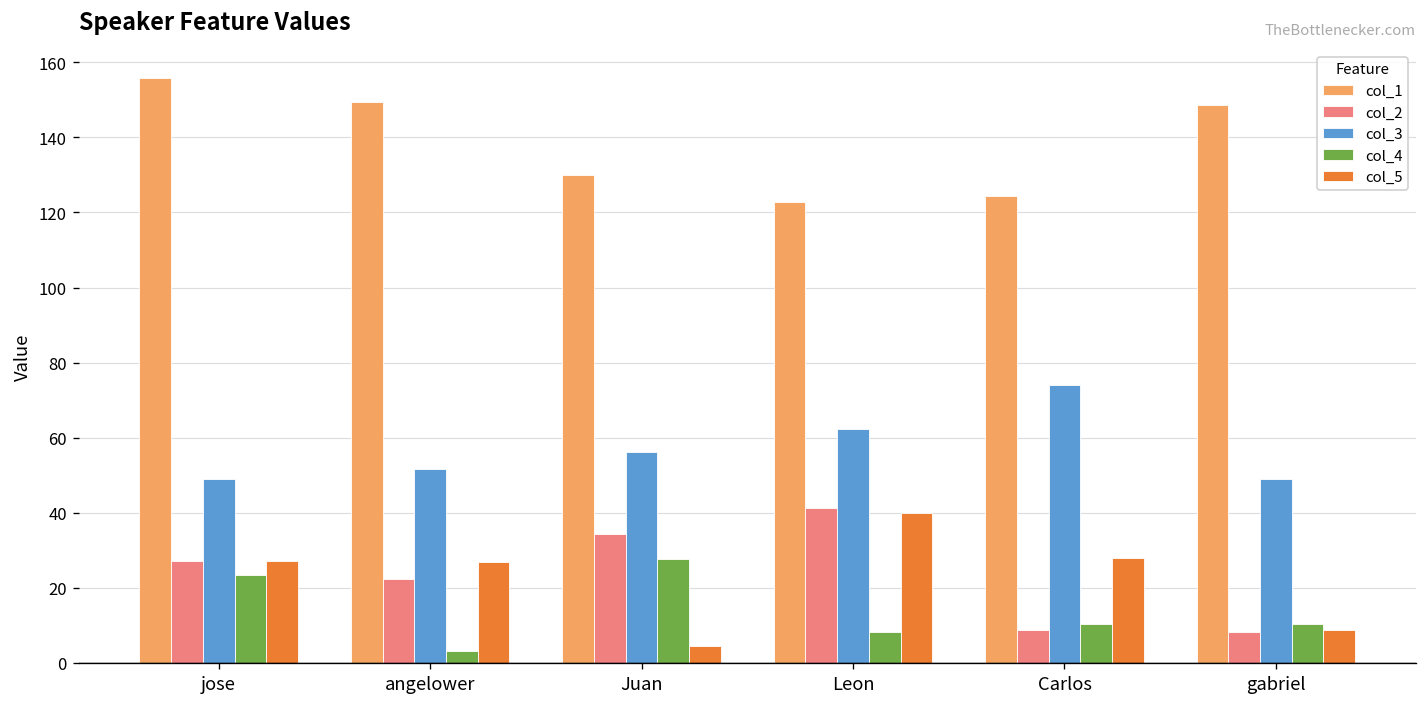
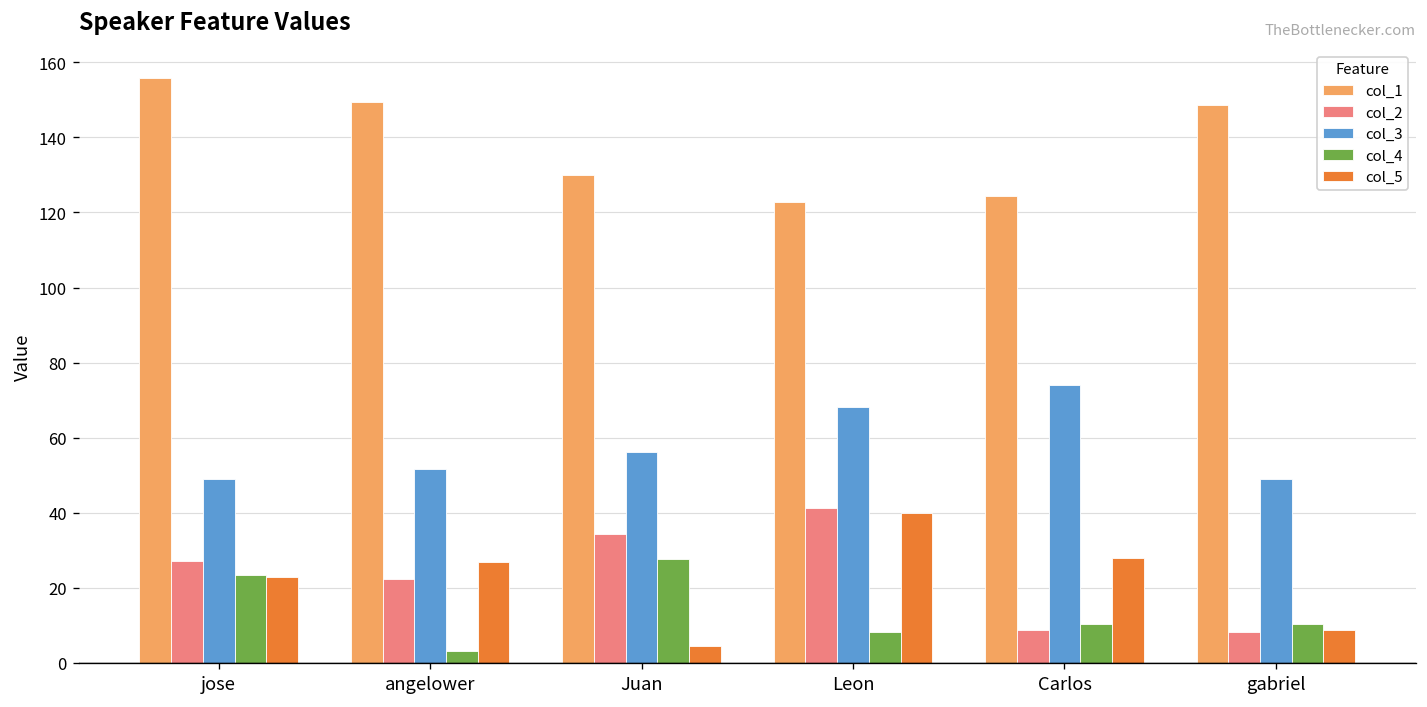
col_5, jose: 27 -> 23
col_3, Leon: 62 -> 68
